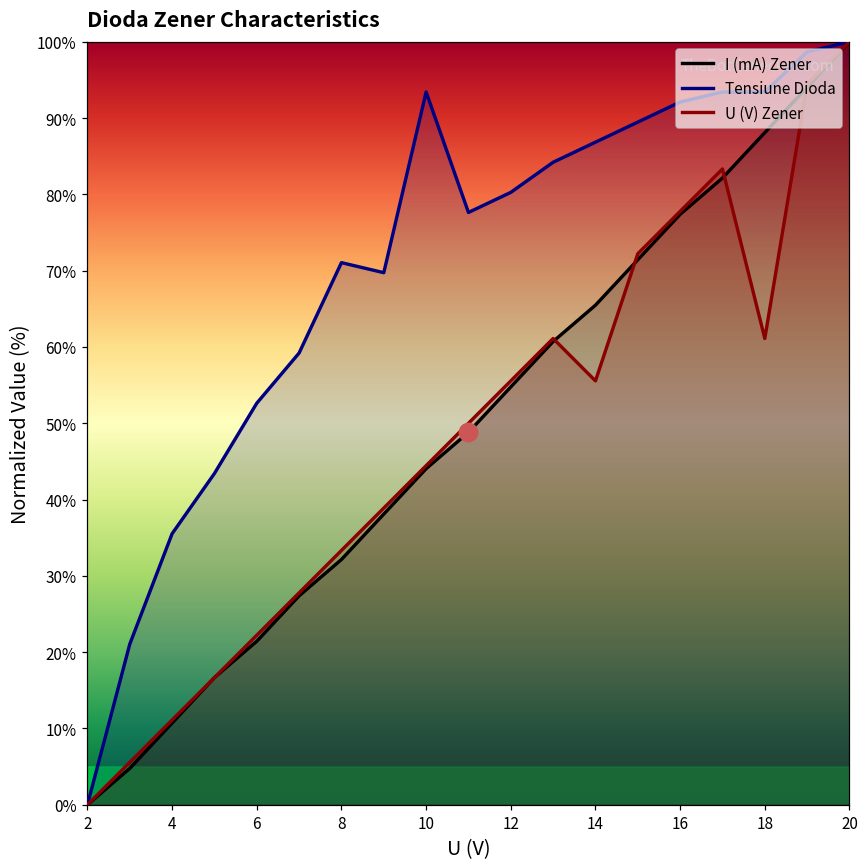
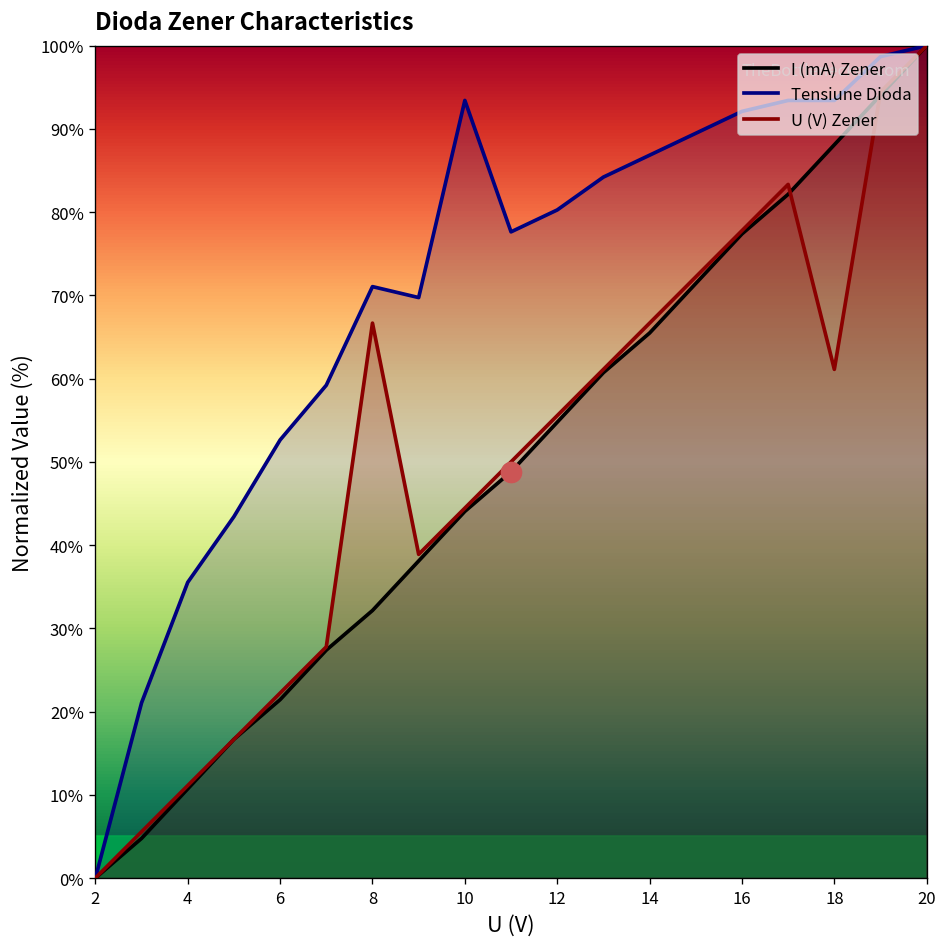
U (V) Zener, 8: 33% -> 67%
U (V) Zener, 14: 56% -> 67%
